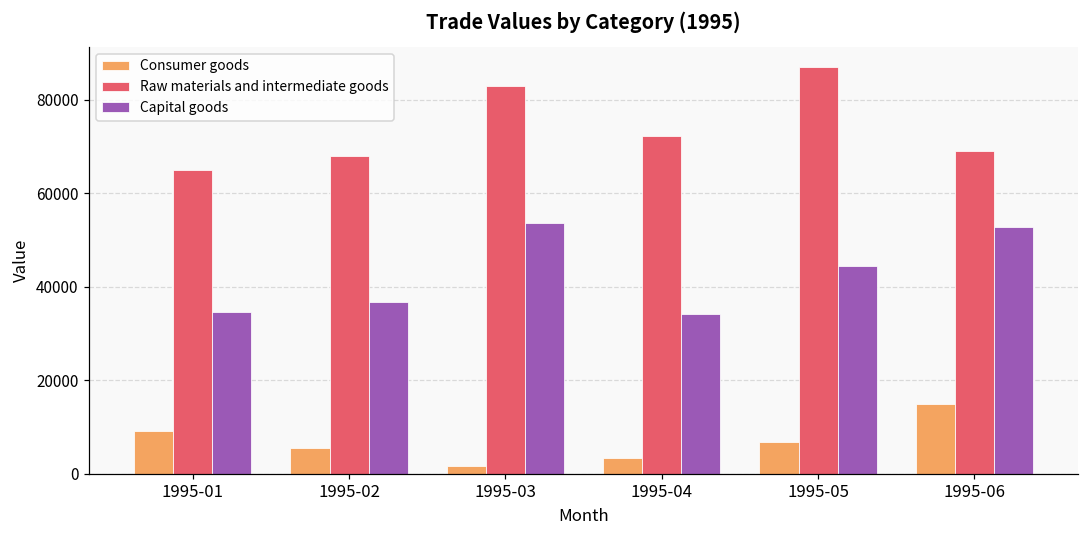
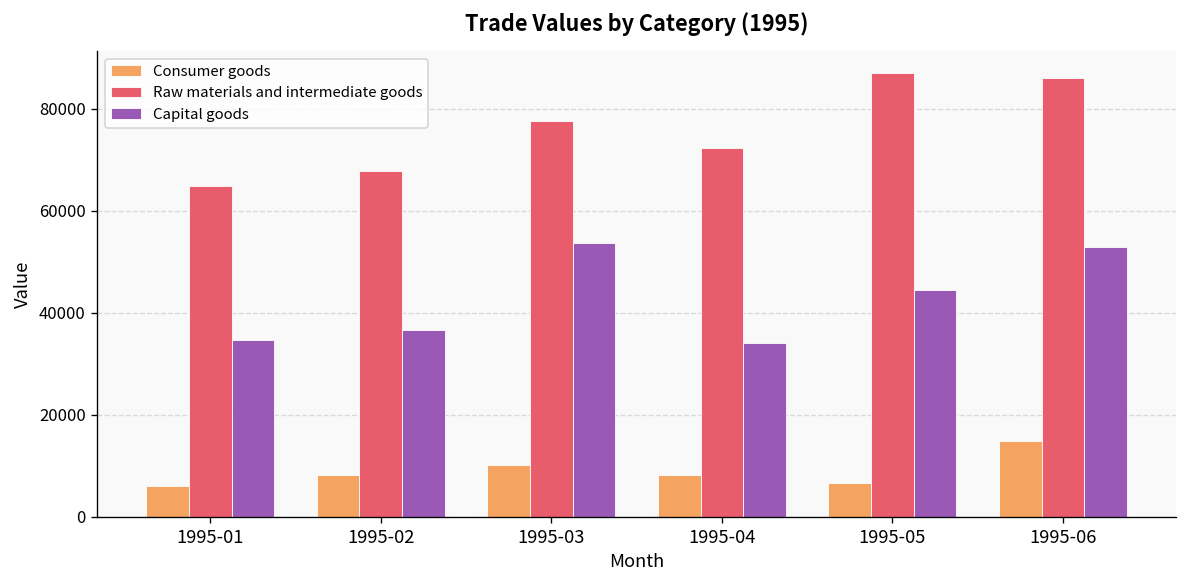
Consumer goods, 1995-01: 9000 -> 6000
Consumer goods, 1995-02: 6000 -> 8000
Consumer goods, 1995-03: 2000 -> 10000
Raw materials and intermediate goods, 1995-03: 83000 -> 78000
Consumer goods, 1995-04: 3000 -> 8000
Raw materials and intermediate goods, 1995-06: 69000 -> 86000
